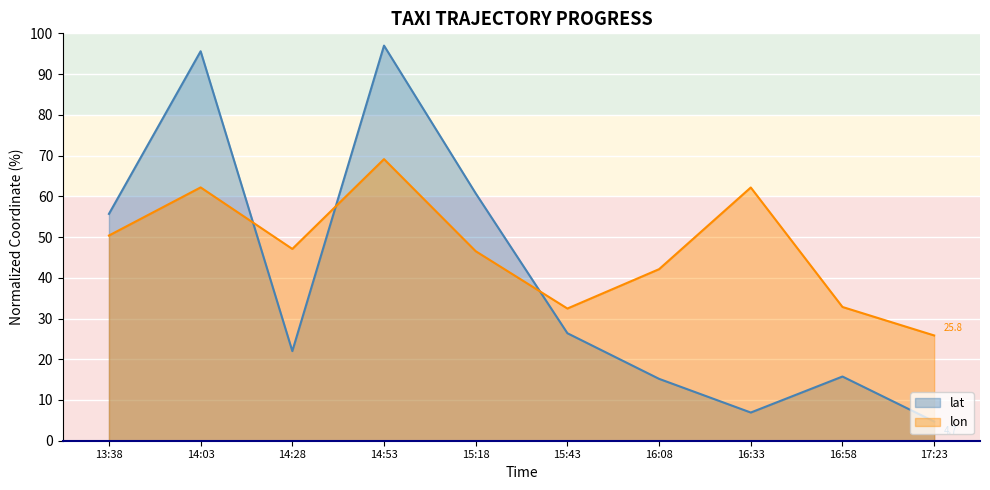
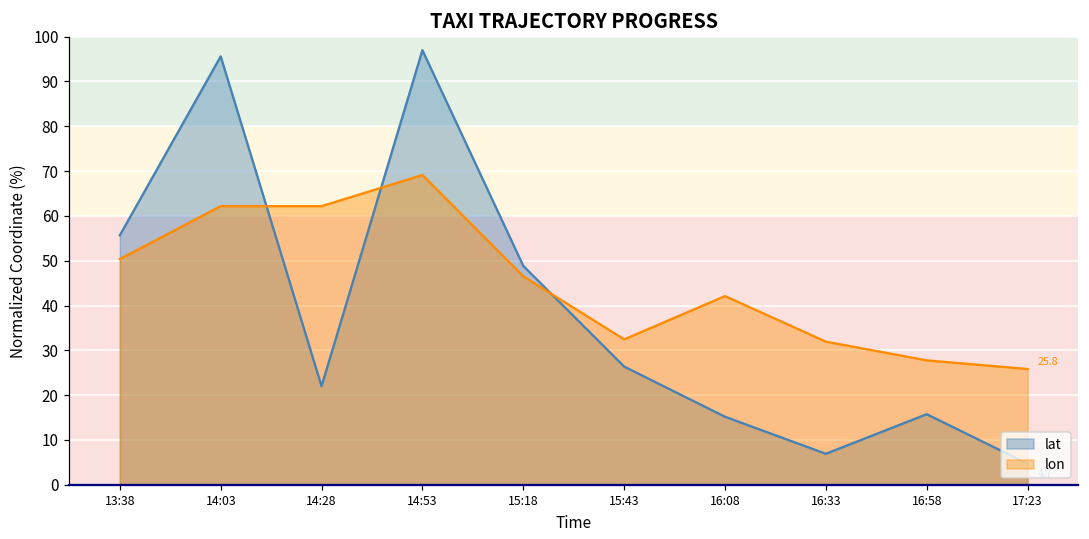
lon, 14:28: 47 -> 62
lat, 15:18: 61 -> 49
lon, 16:33: 62 -> 32
lon, 16:58: 33 -> 28
